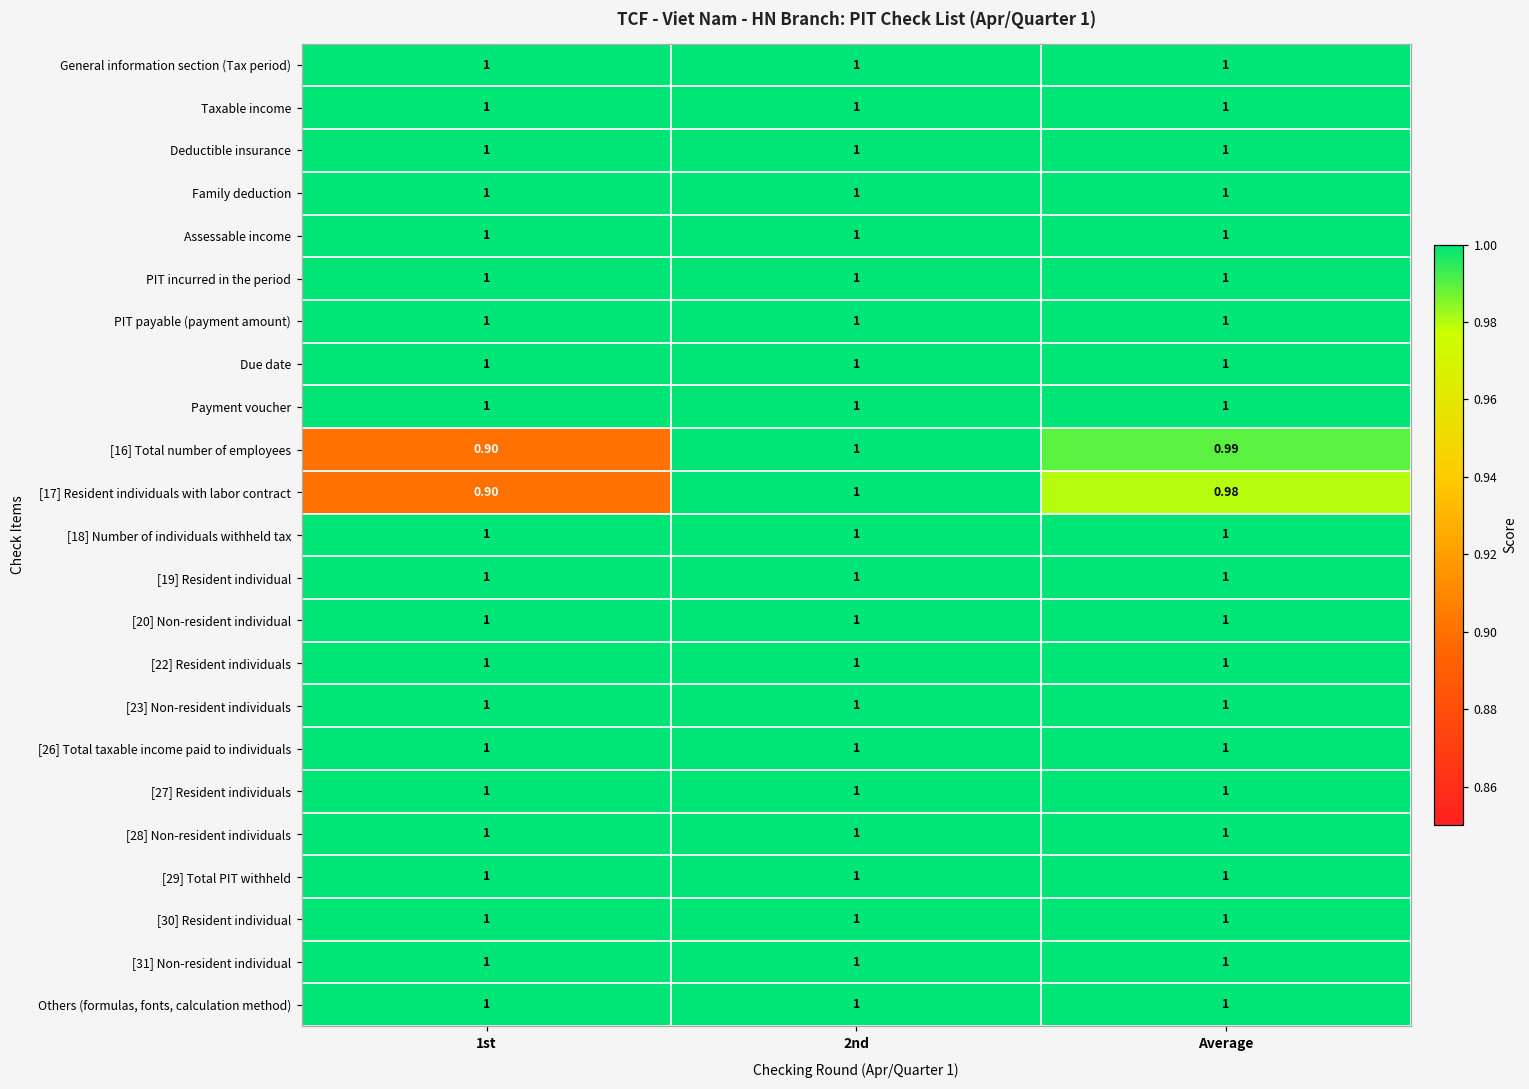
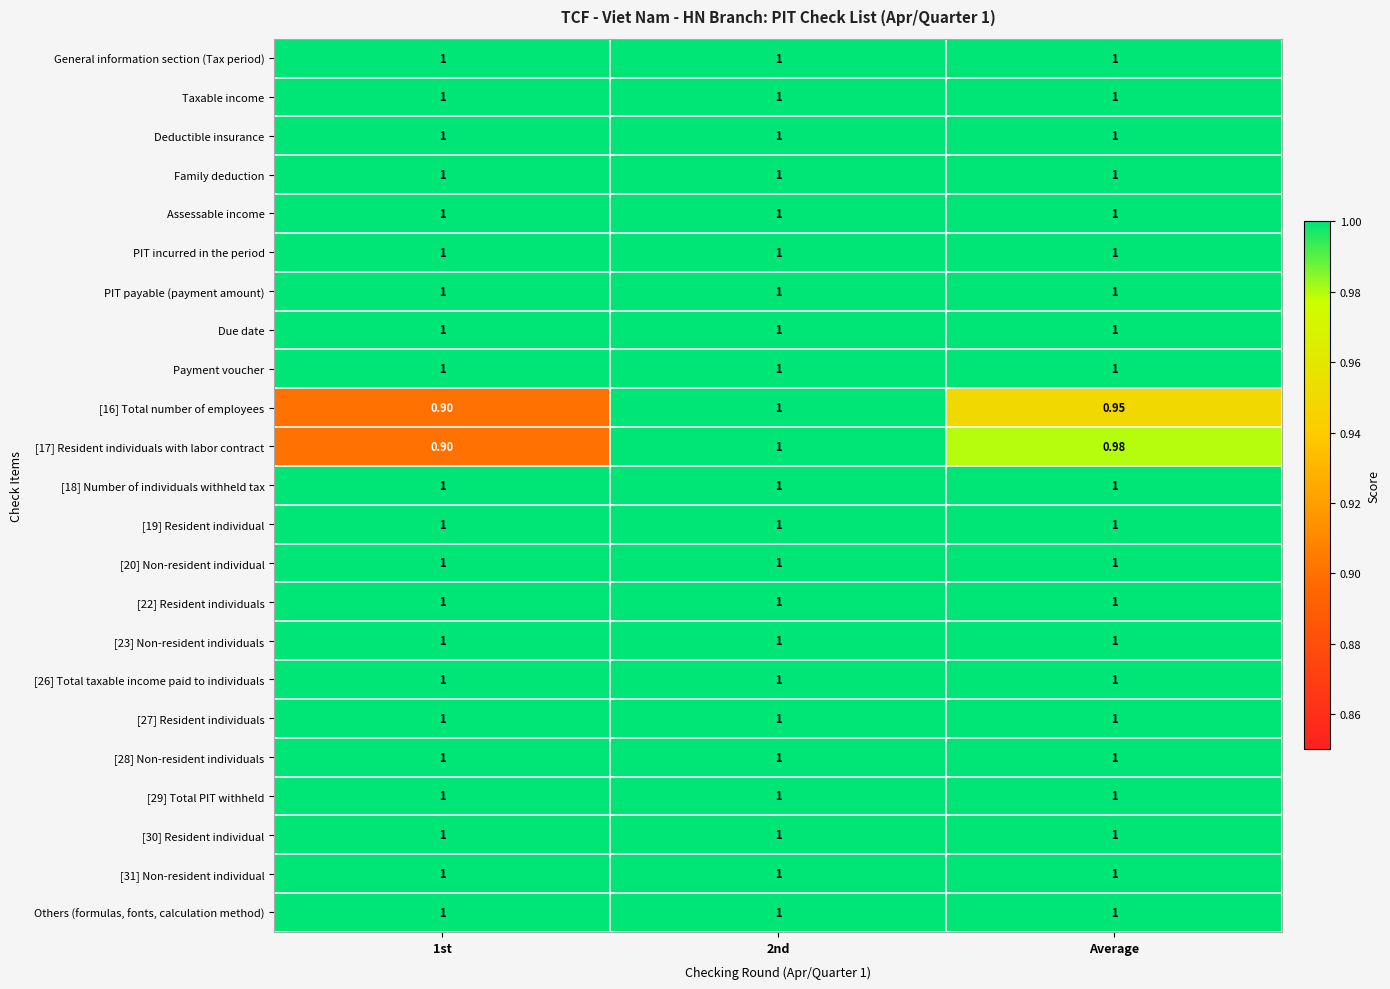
[16] Total number of employees, Average: 0.99 -> 0.95
